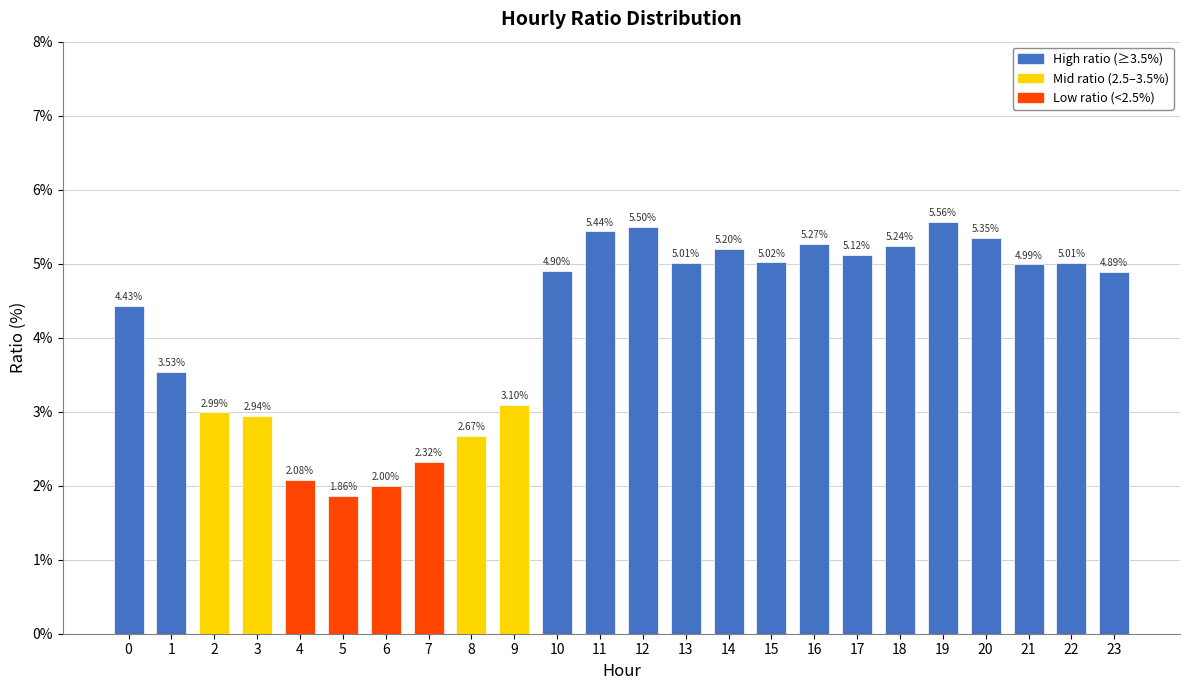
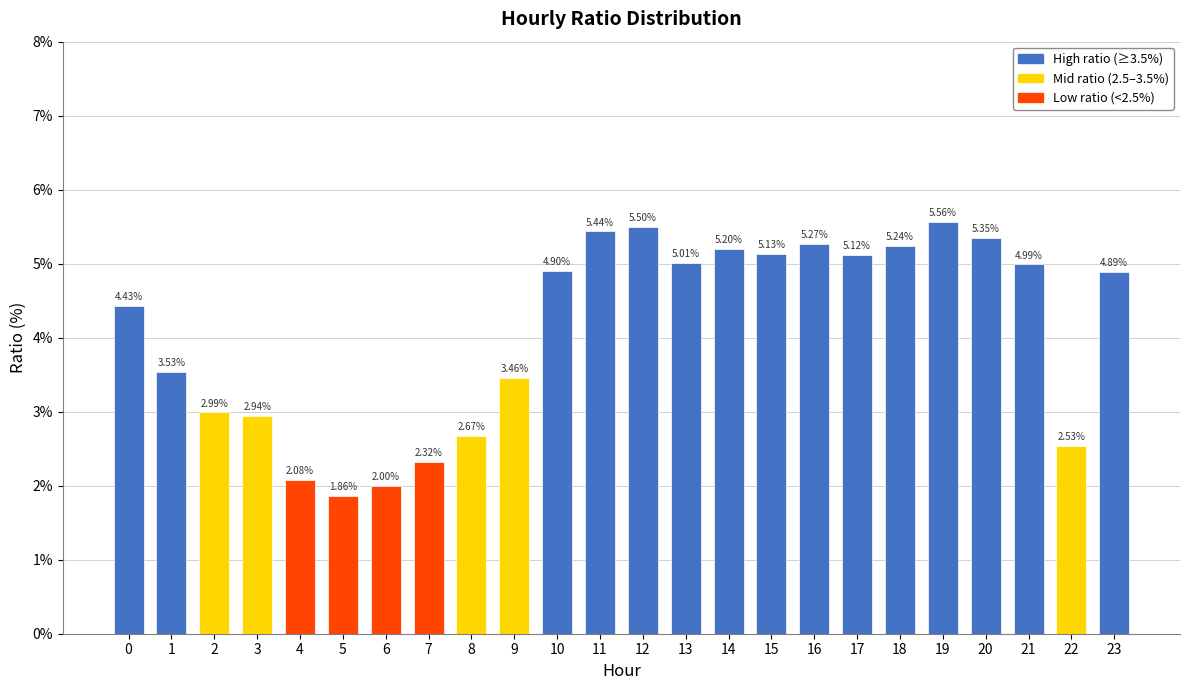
9: 3.10% -> 3.46%
15: 5.02% -> 5.13%
22: 5.01% -> 2.53%
